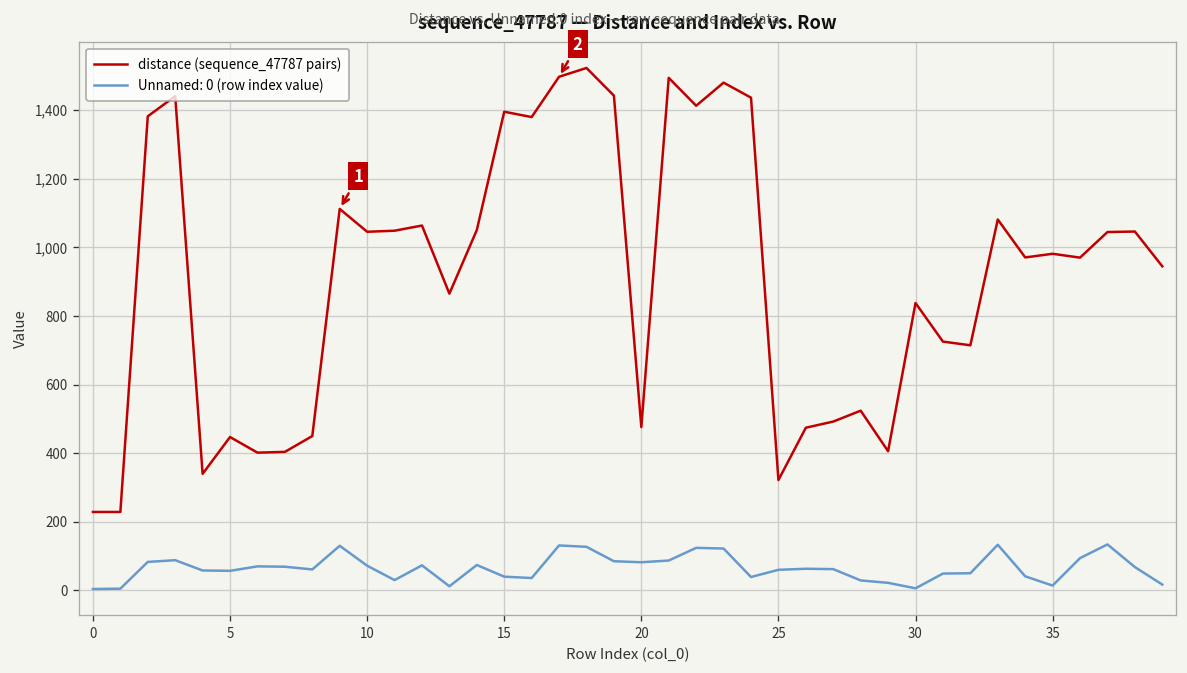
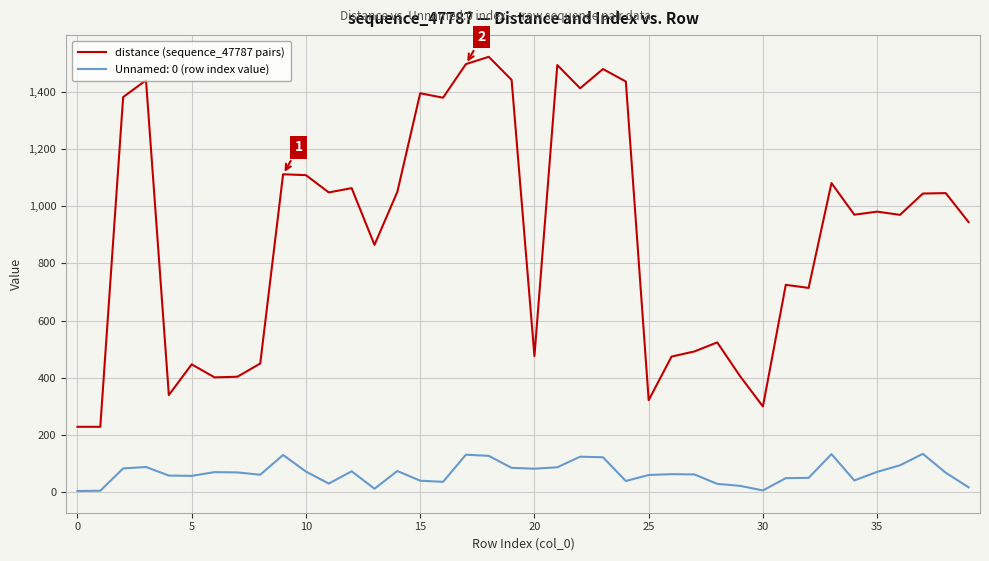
distance (sequence_47787 pairs), 10: 1,050 -> 1,110
distance (sequence_47787 pairs), 30: 840 -> 300
Unnamed: 0 (row index value), 35: 10 -> 70
